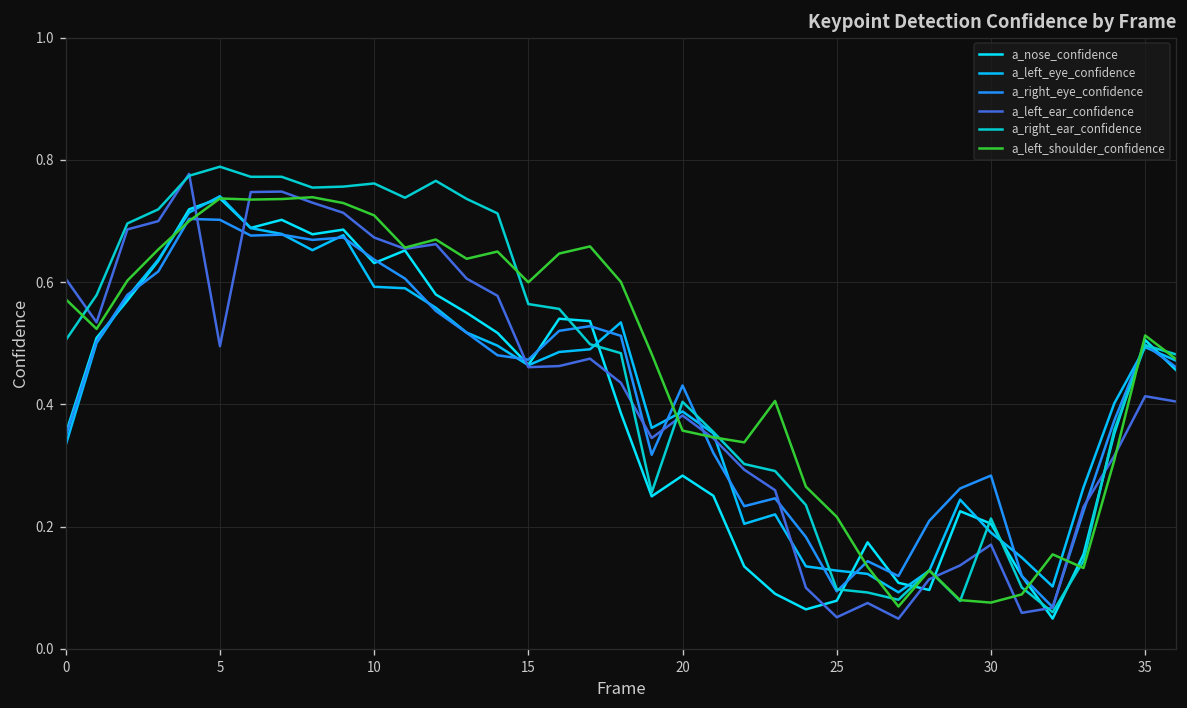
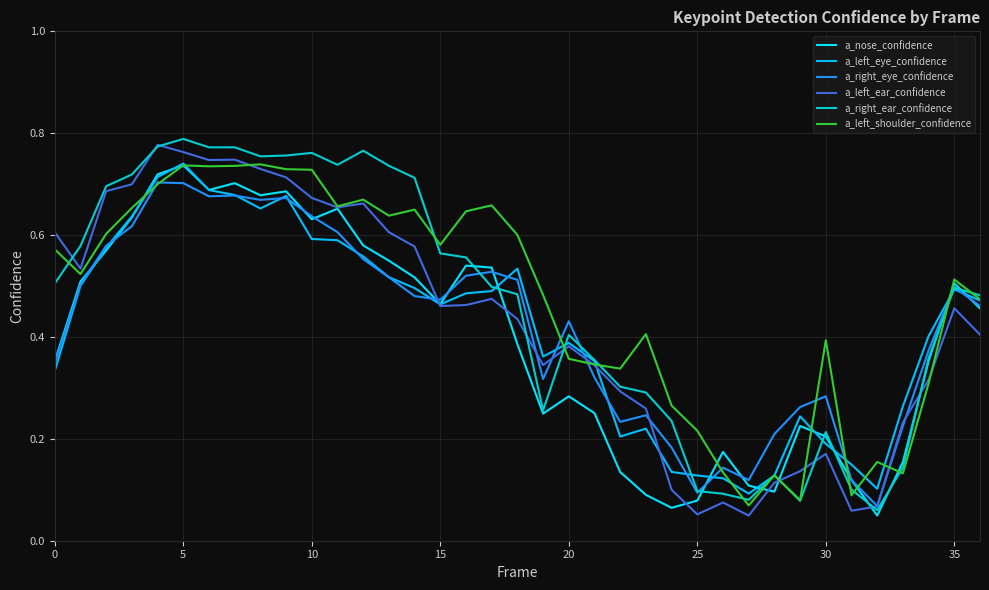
a_left_ear_confidence, 5: 0.50 -> 0.76
a_left_shoulder_confidence, 10: 0.71 -> 0.73
a_left_shoulder_confidence, 15: 0.60 -> 0.58
a_left_shoulder_confidence, 30: 0.08 -> 0.39
a_left_ear_confidence, 35: 0.41 -> 0.46
